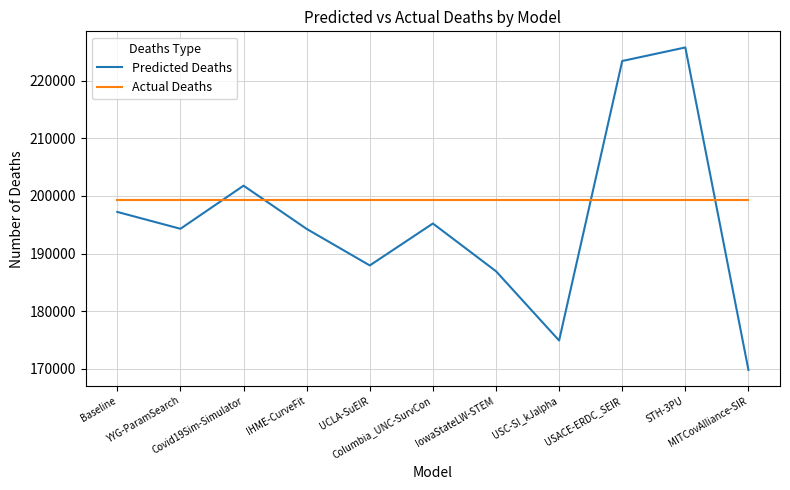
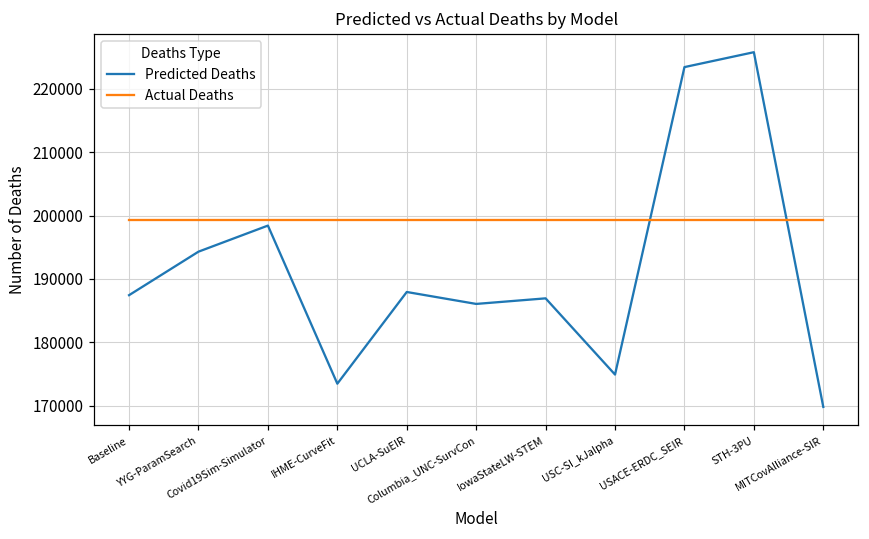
Predicted Deaths, Baseline: 197000 -> 187000
Predicted Deaths, Covid19Sim-Simulator: 202000 -> 198000
Predicted Deaths, IHME-CurveFit: 194000 -> 173000
Predicted Deaths, Columbia_UNC-SurvCon: 195000 -> 186000
